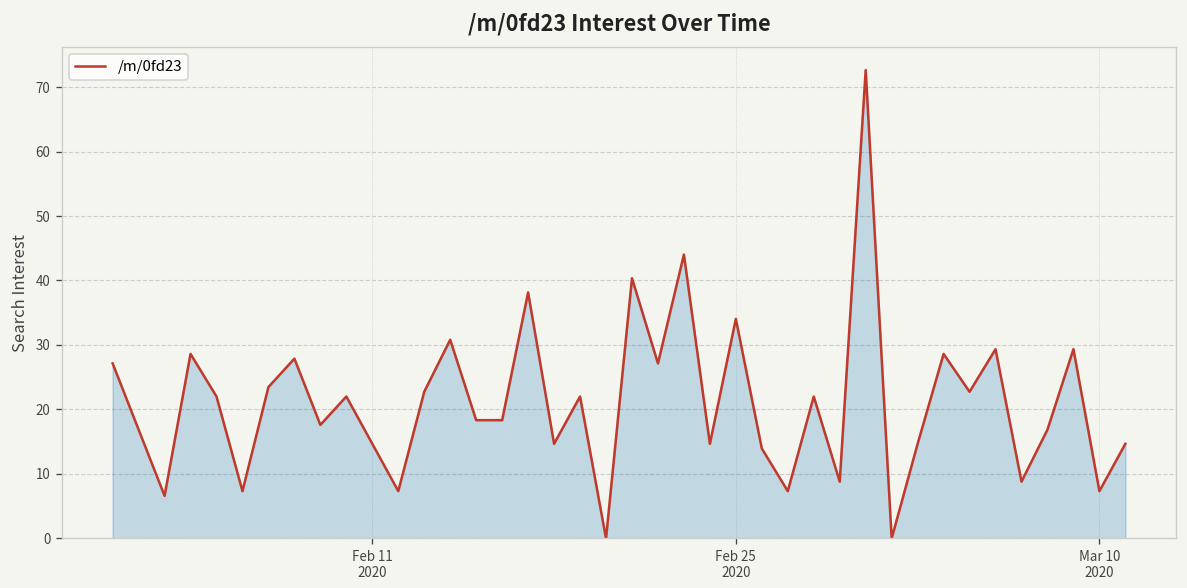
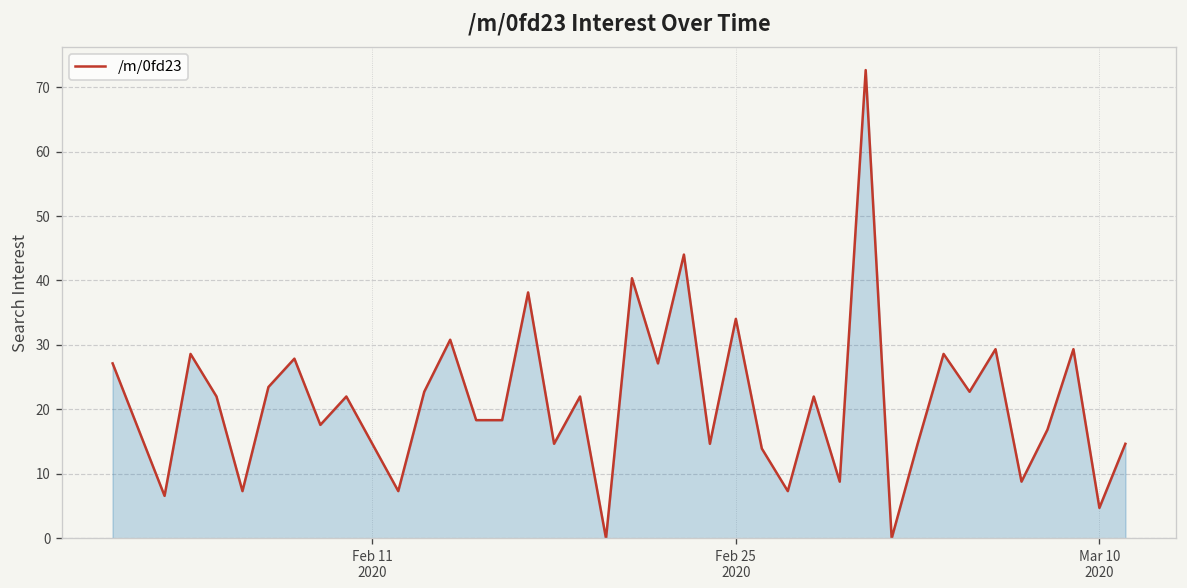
Mar 10 2020: 7 -> 5
